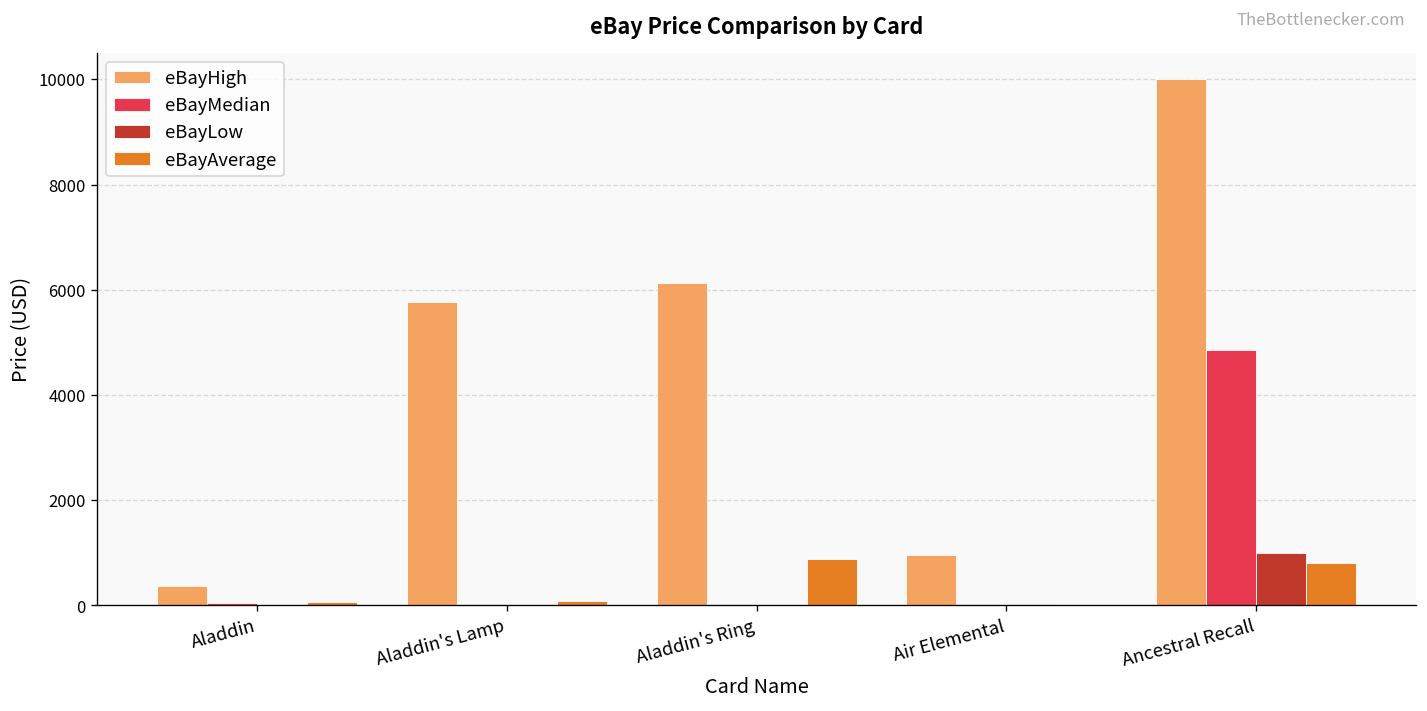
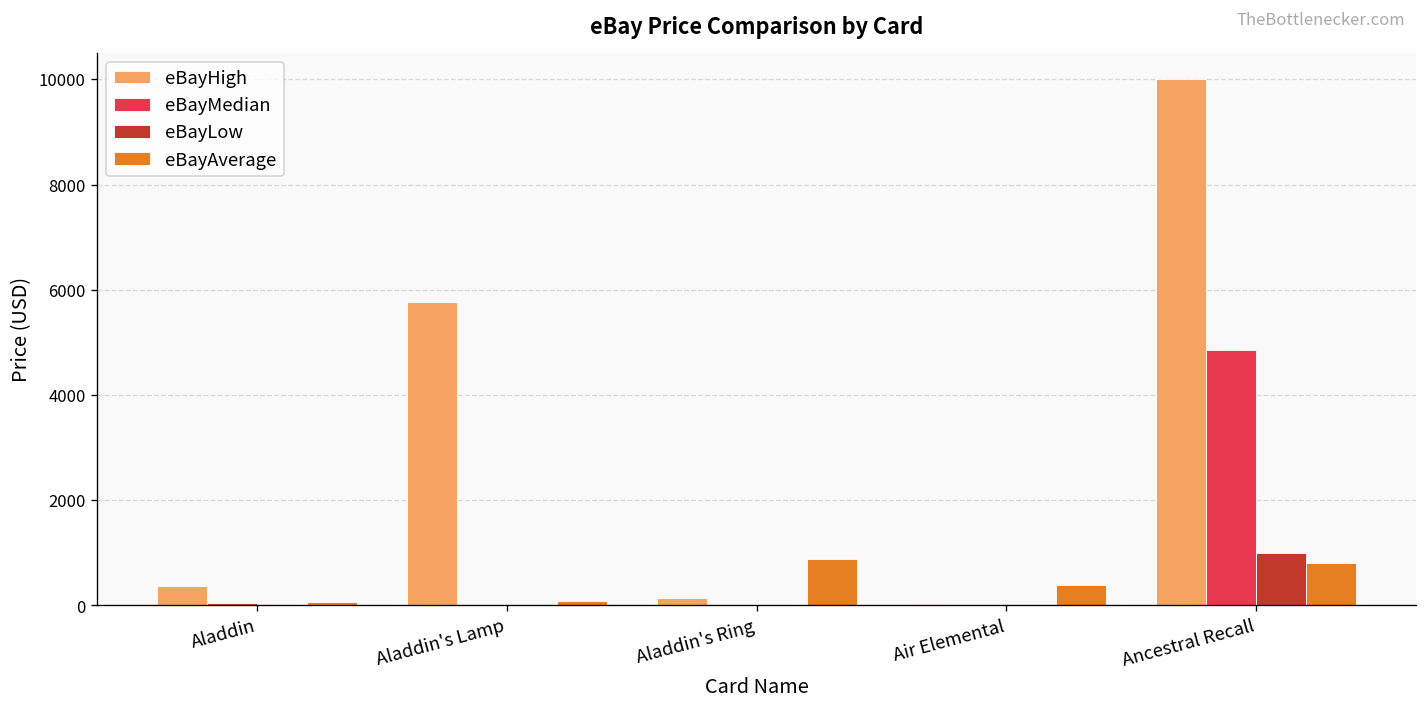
eBayHigh, Aladdin's Ring: 6100 -> 100
eBayHigh, Air Elemental: 1000 -> 0
eBayAverage, Air Elemental: 0 -> 400
